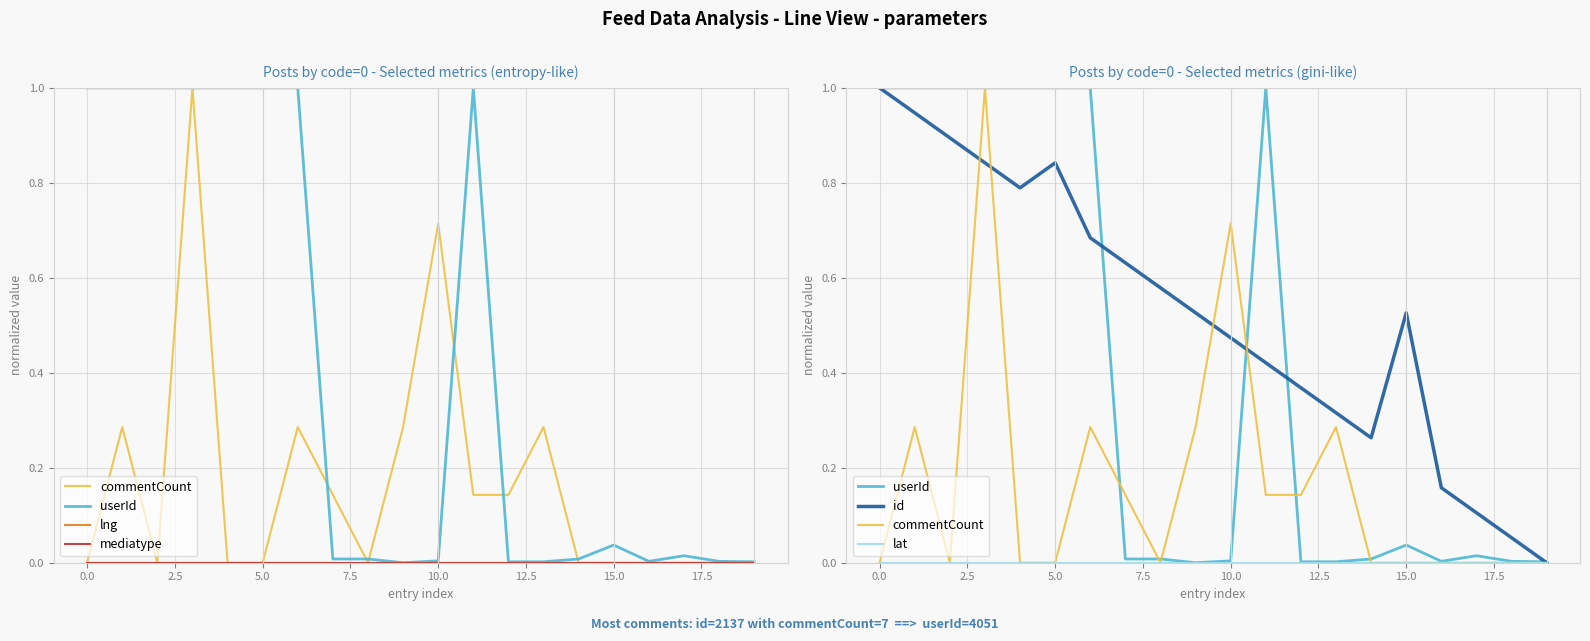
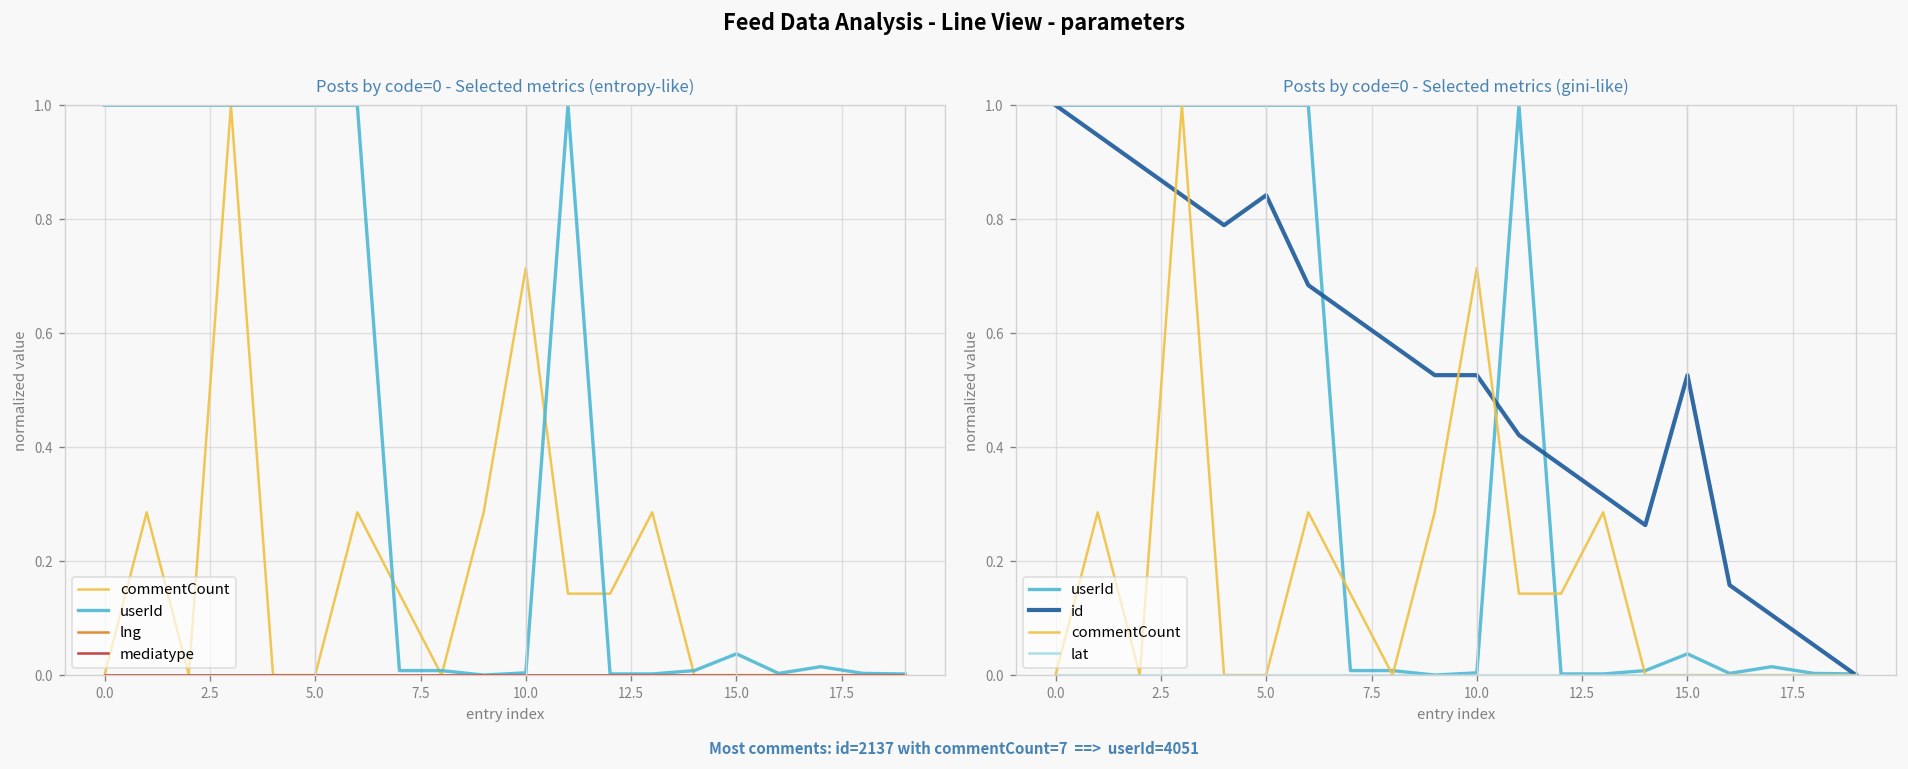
Posts by code=0 - Selected metrics (gini-like), id, 10.0: 0.47 -> 0.53
